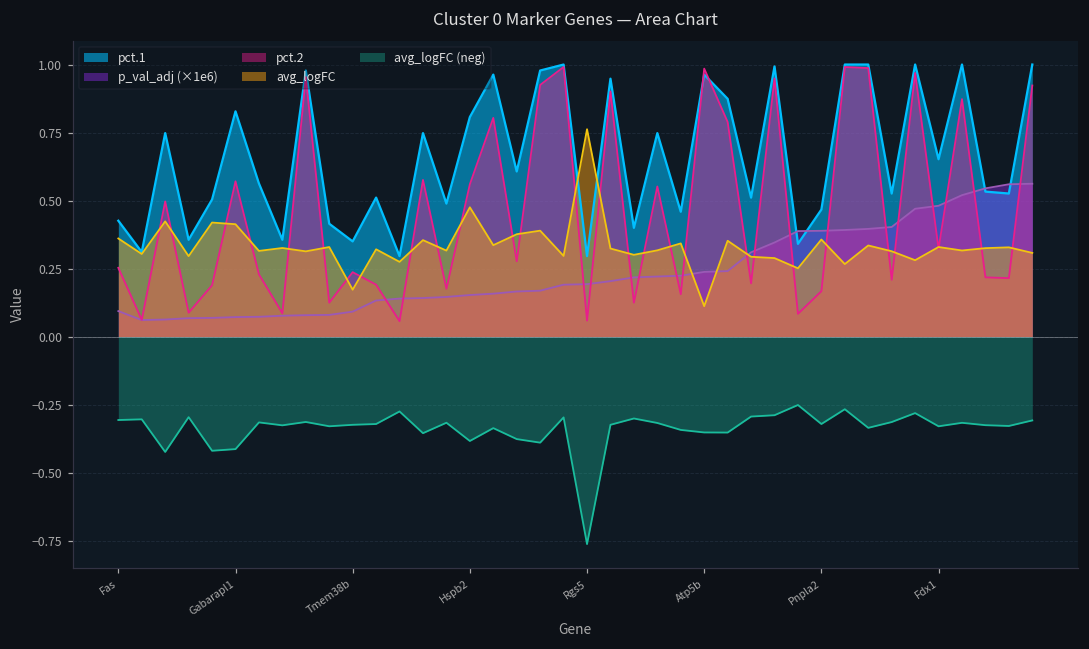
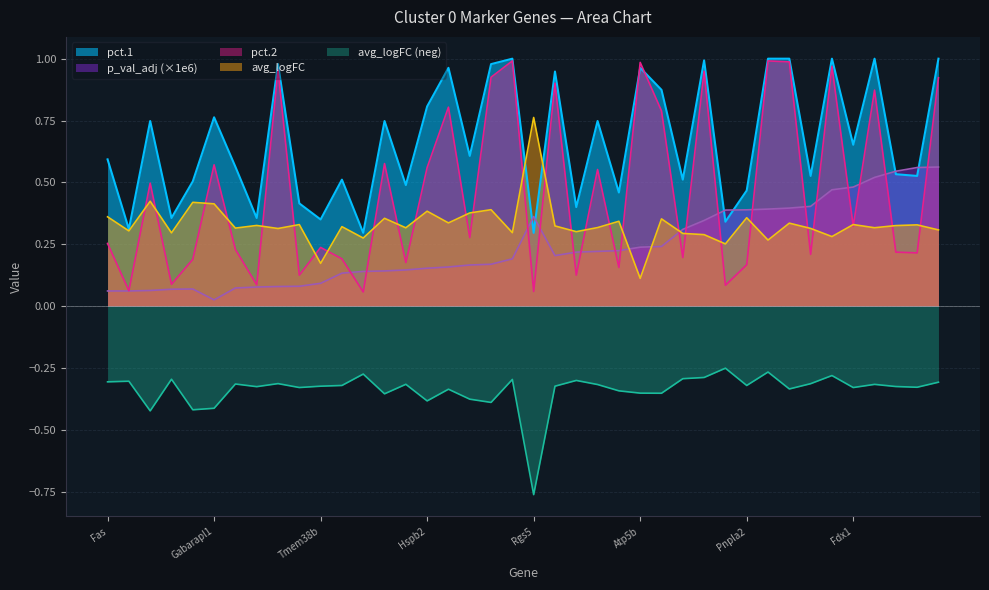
pct.1, Fas: 0.43 -> 0.59
p_val_adj (×1e6), Fas: 0.09 -> 0.06
pct.1, Gabarapl1: 0.83 -> 0.76
p_val_adj (×1e6), Gabarapl1: 0.07 -> 0.03
avg_logFC, Hspb2: 0.48 -> 0.38
p_val_adj (×1e6), Rgs5: 0.19 -> 0.36
